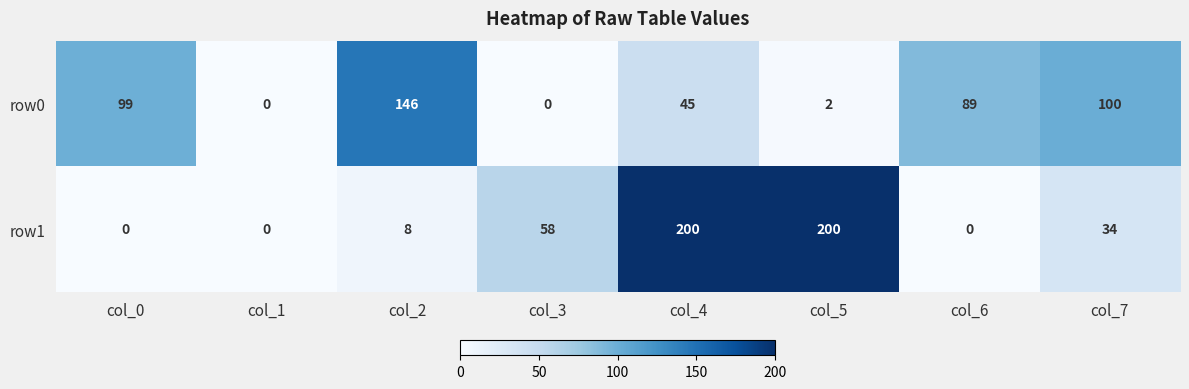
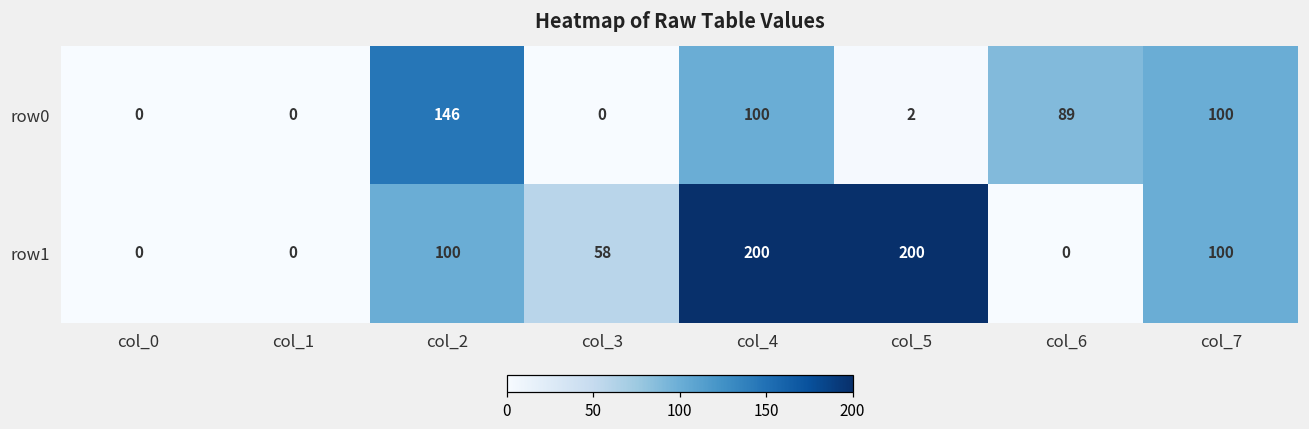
row0, col_0: 99 -> 0
row0, col_4: 45 -> 100
row1, col_2: 8 -> 100
row1, col_7: 34 -> 100
